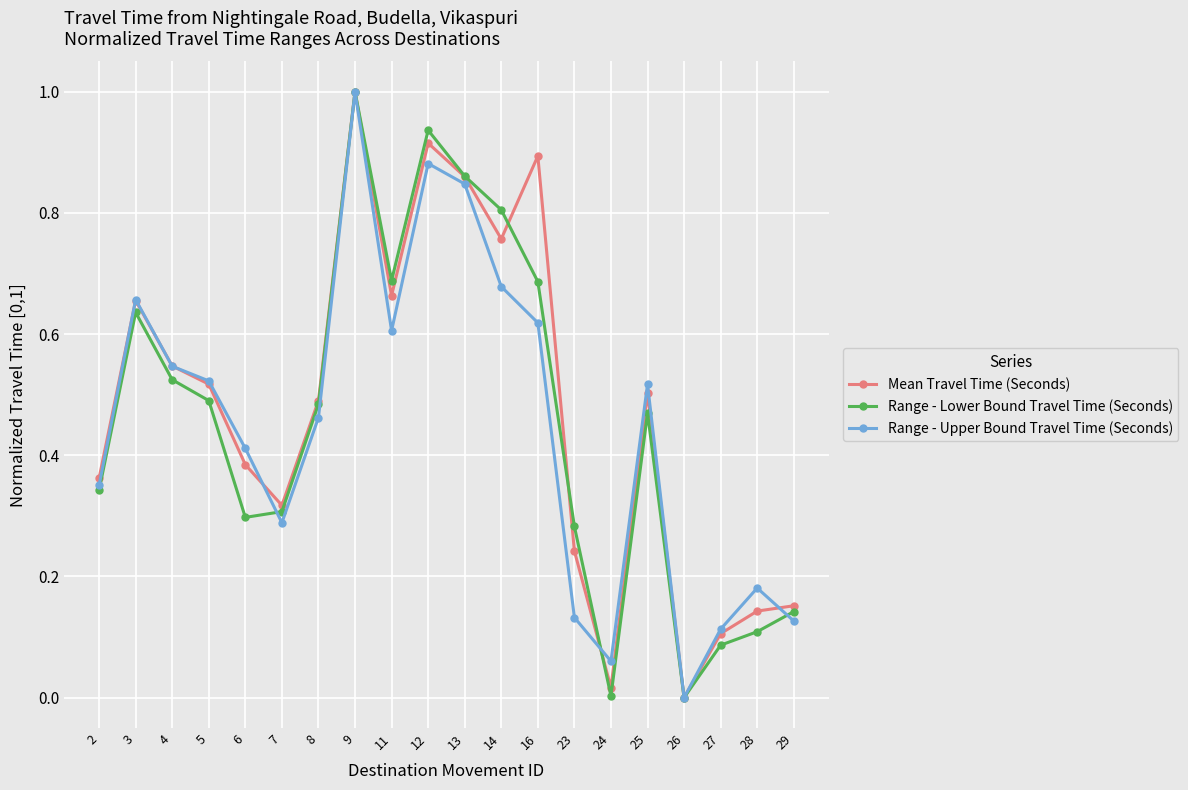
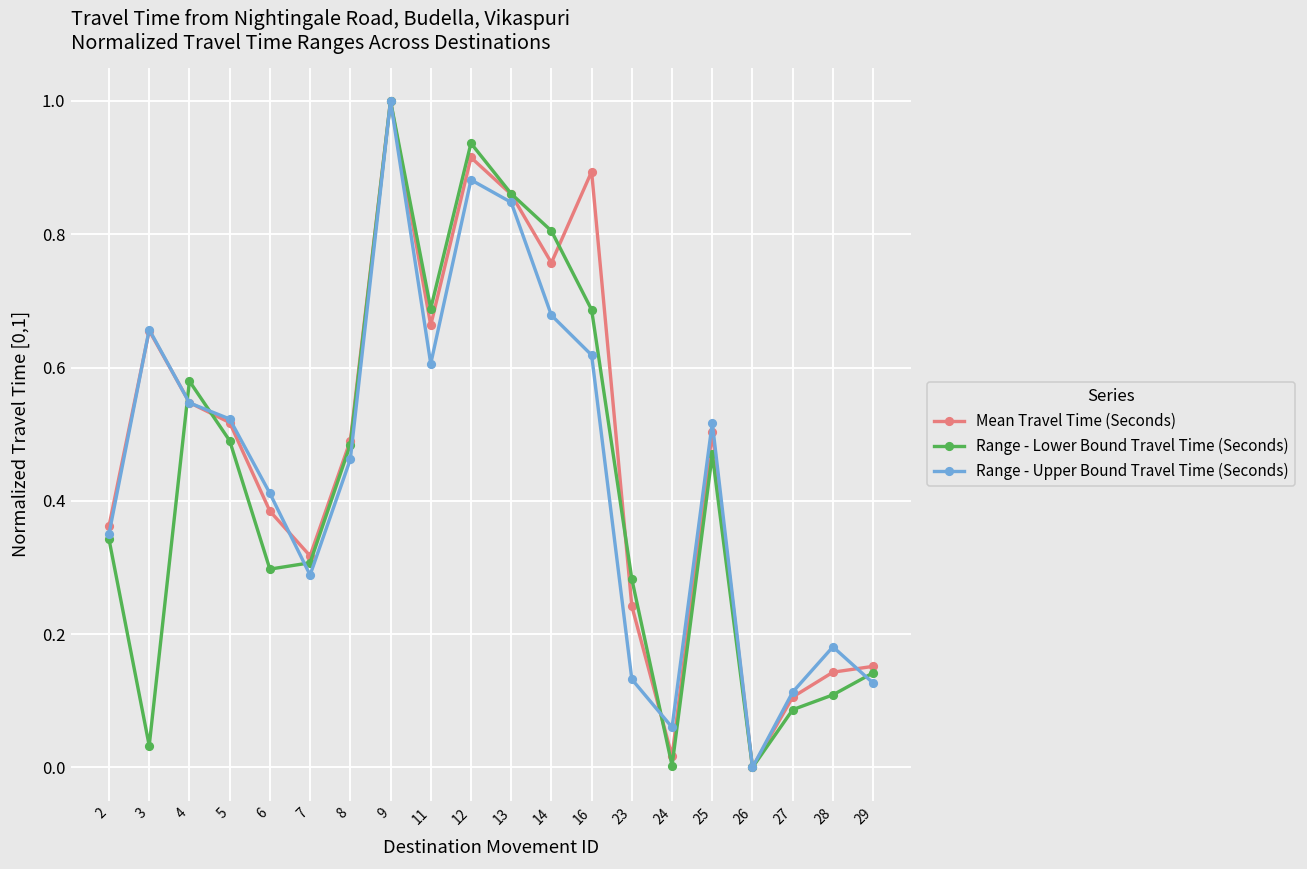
Range - Lower Bound Travel Time (Seconds), 3: 0.64 -> 0.03
Range - Lower Bound Travel Time (Seconds), 4: 0.52 -> 0.58
